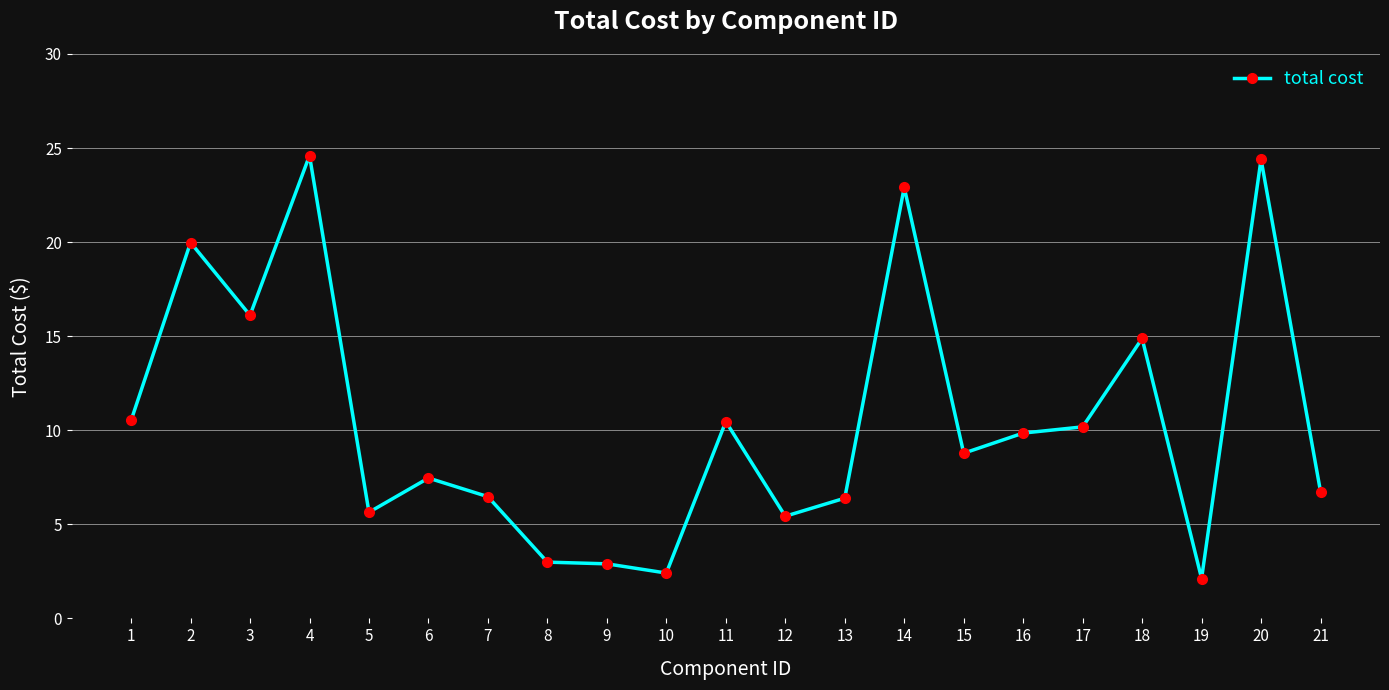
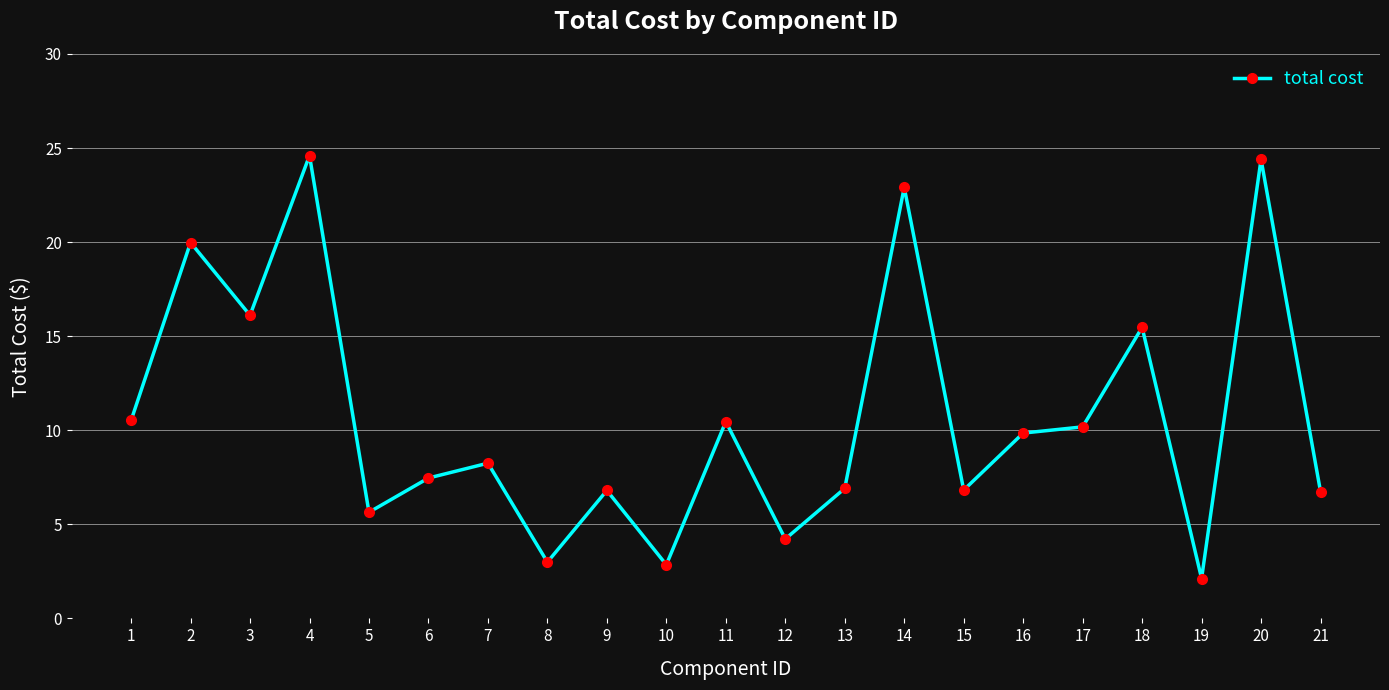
7: 6.5 -> 8.3
9: 2.9 -> 6.8
10: 2.4 -> 2.9
12: 5.4 -> 4.2
13: 6.4 -> 6.9
15: 8.8 -> 6.8
18: 14.9 -> 15.5
